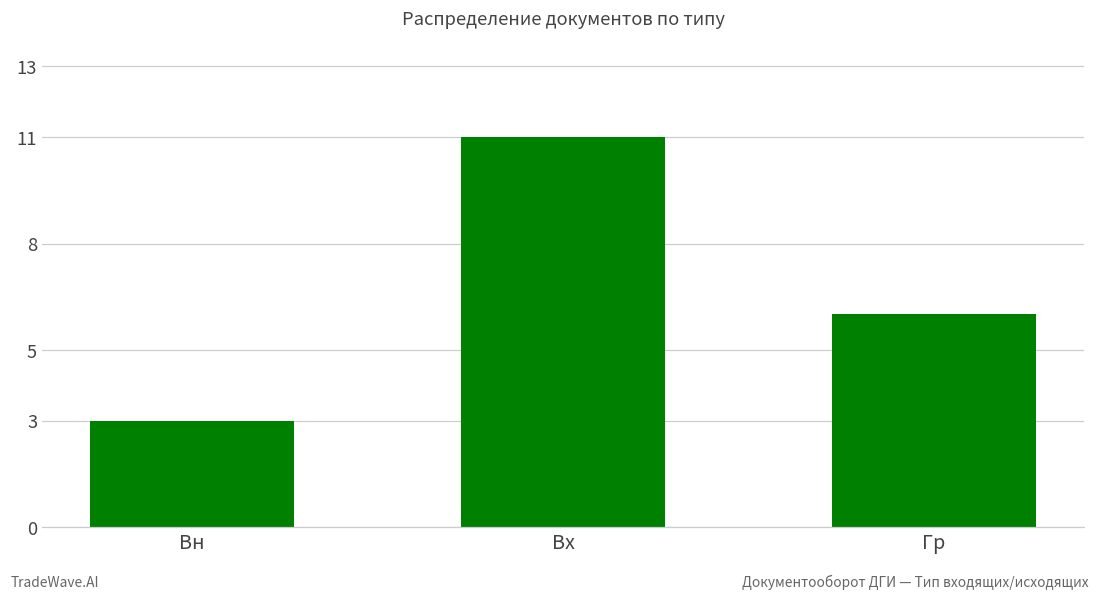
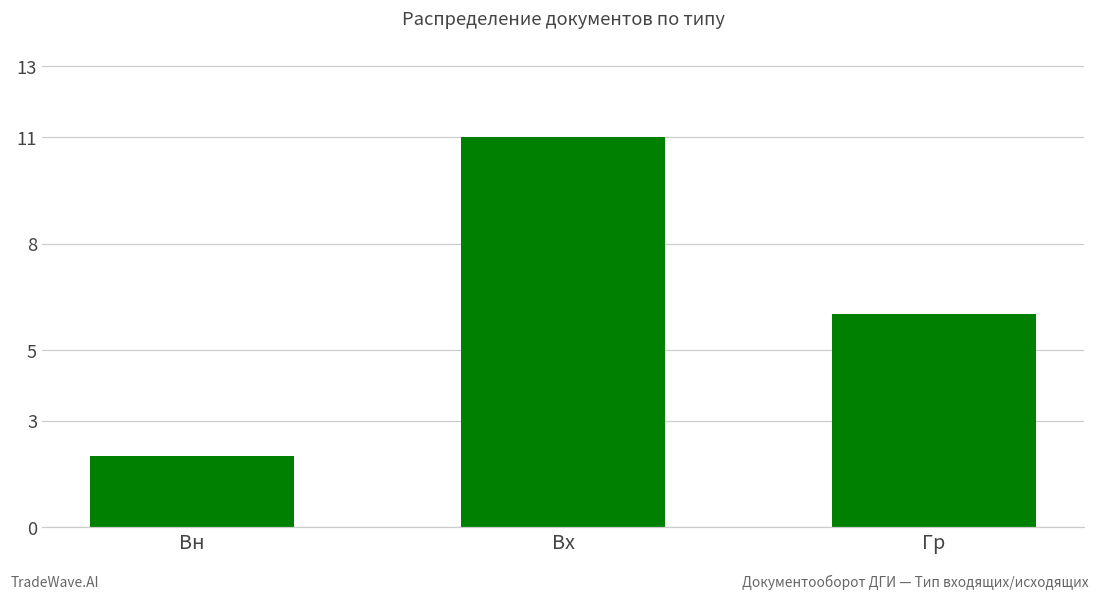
Вн: 3 -> 2
